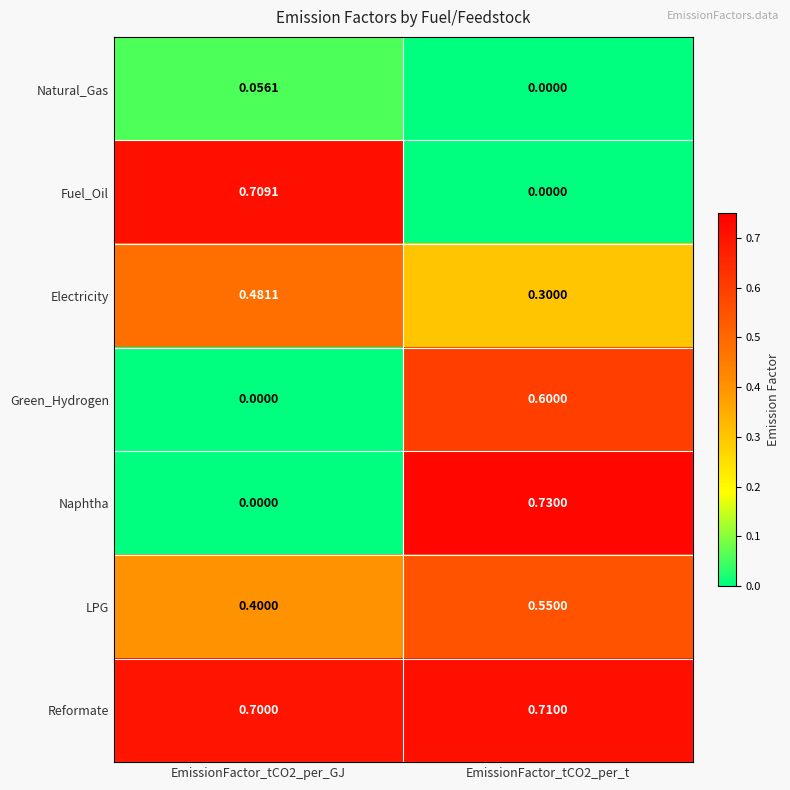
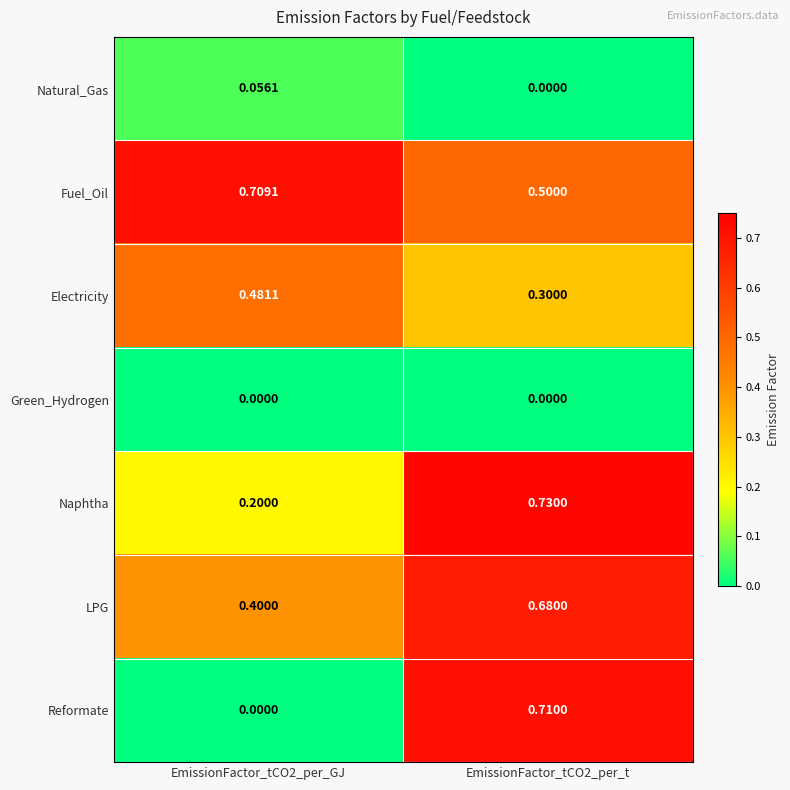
Fuel_Oil, EmissionFactor_tCO2_per_t: 0.0000 -> 0.5000
Green_Hydrogen, EmissionFactor_tCO2_per_t: 0.6000 -> 0.0000
Naphtha, EmissionFactor_tCO2_per_GJ: 0.0000 -> 0.2000
LPG, EmissionFactor_tCO2_per_t: 0.5500 -> 0.6800
Reformate, EmissionFactor_tCO2_per_GJ: 0.7000 -> 0.0000
